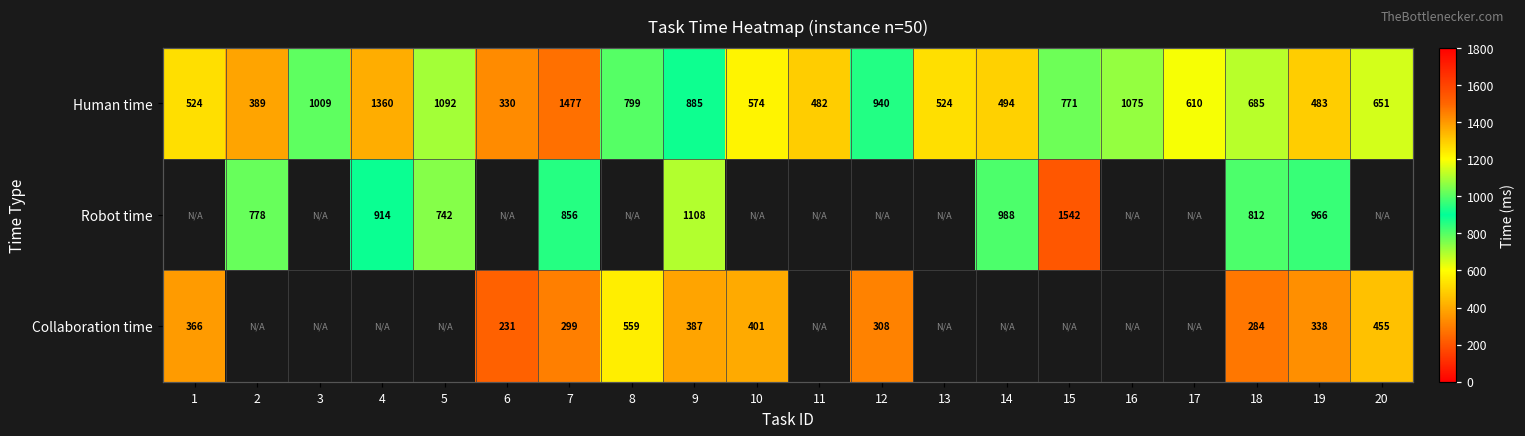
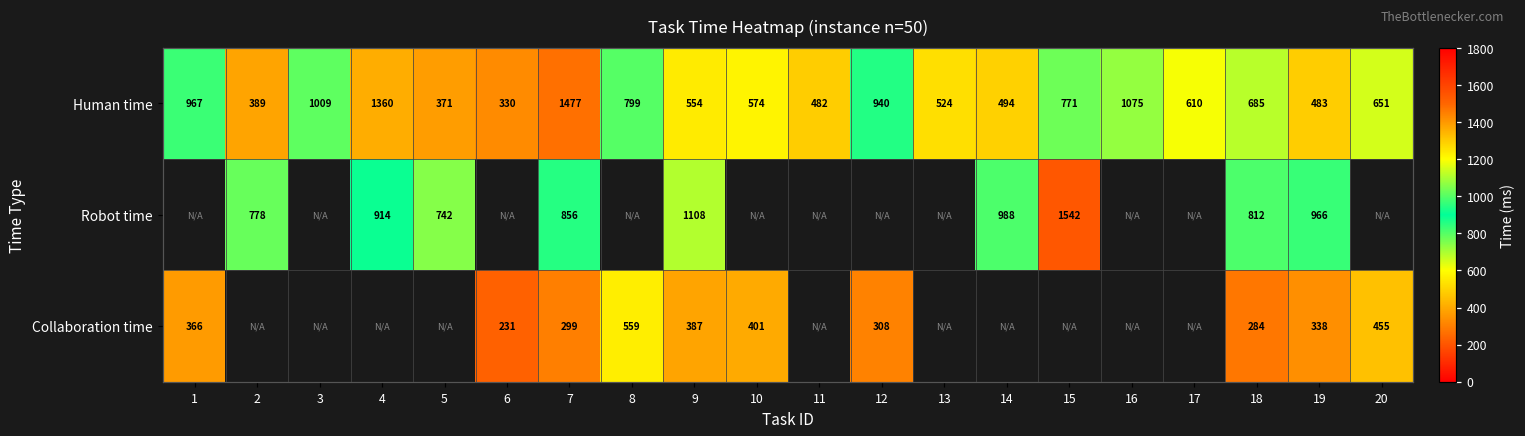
Human time, 1: 524 -> 967
Human time, 5: 1092 -> 371
Human time, 9: 885 -> 554
